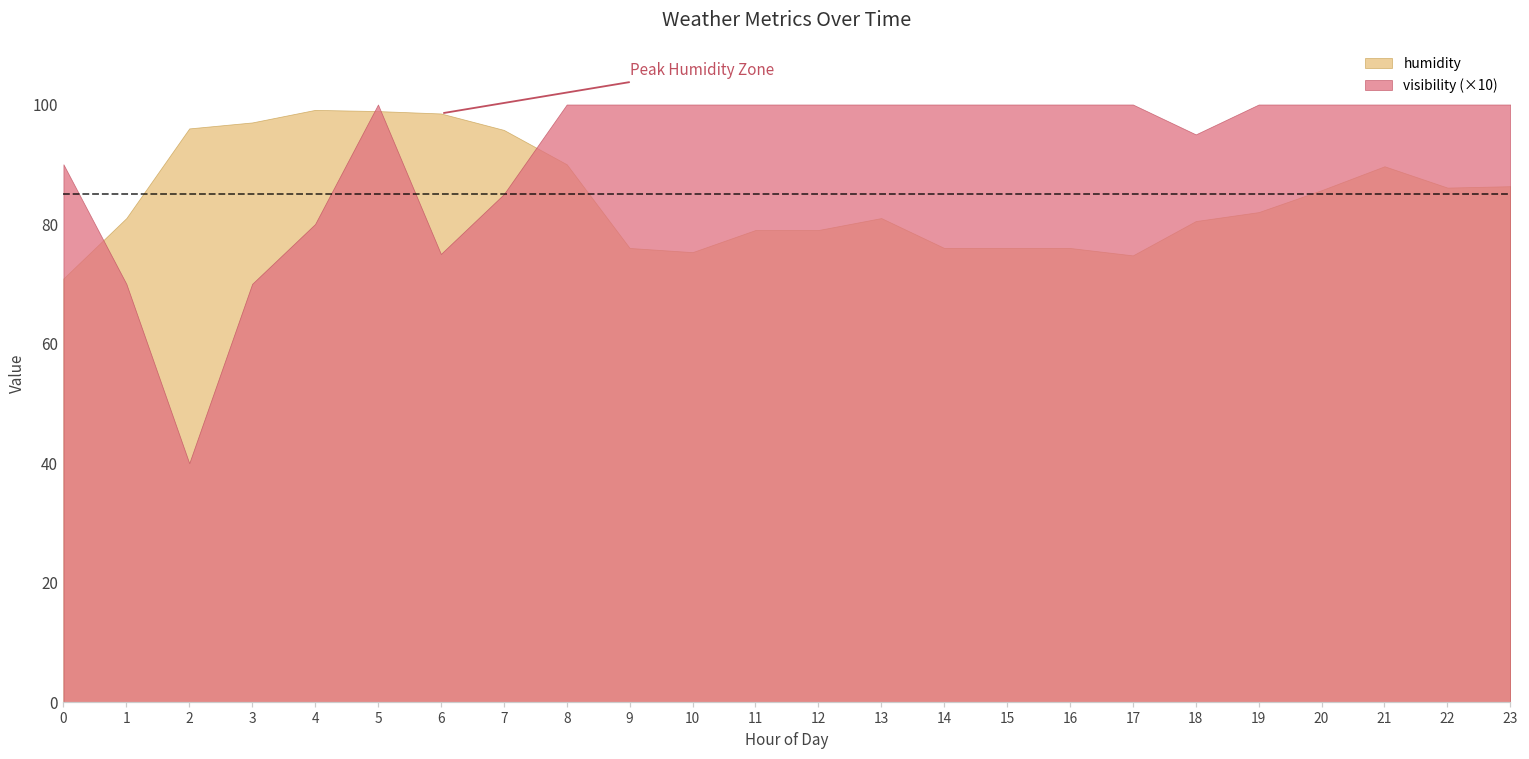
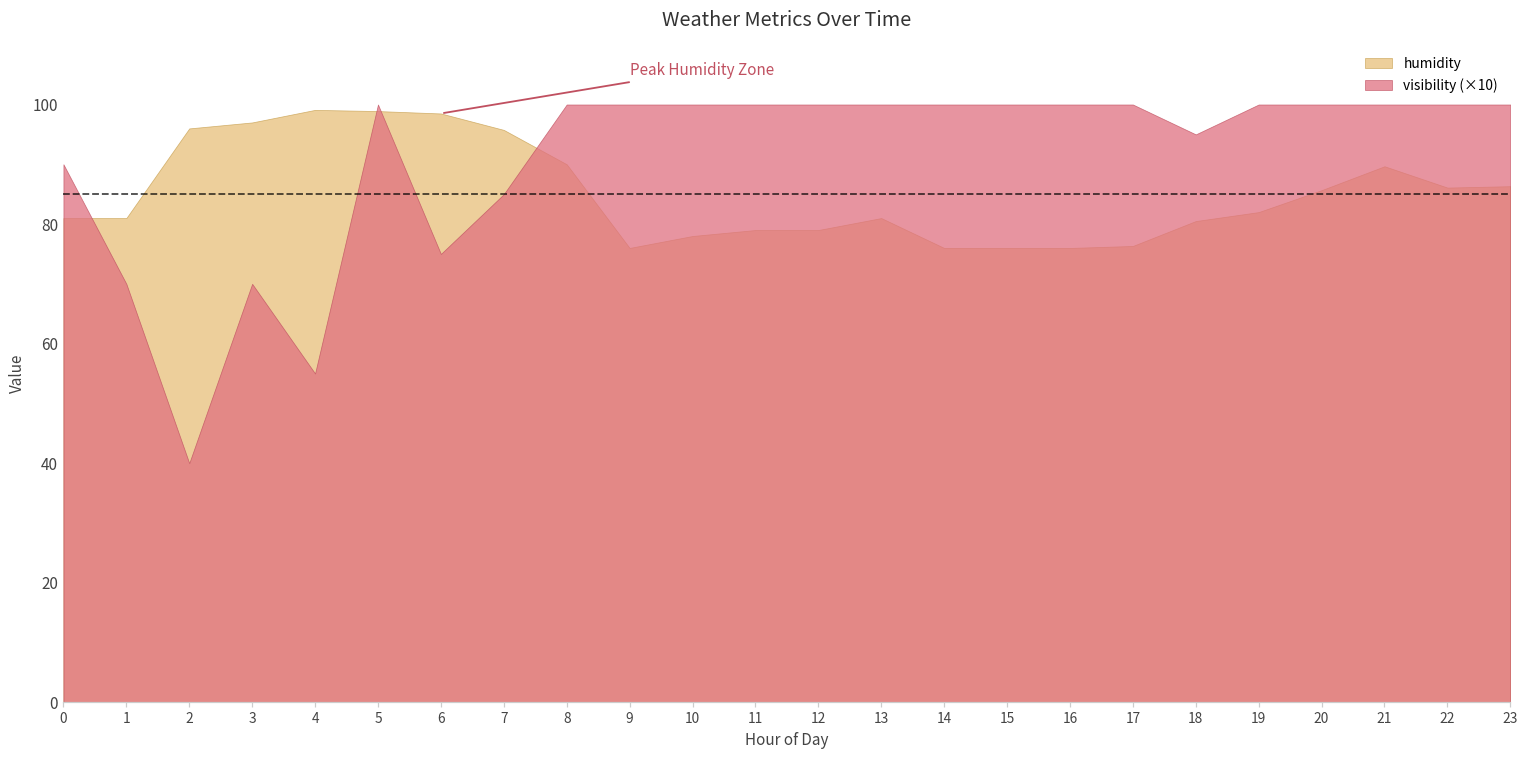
humidity, 0: 71 -> 81
visibility (×10), 4: 80 -> 55
humidity, 10: 75 -> 78
humidity, 17: 75 -> 76
